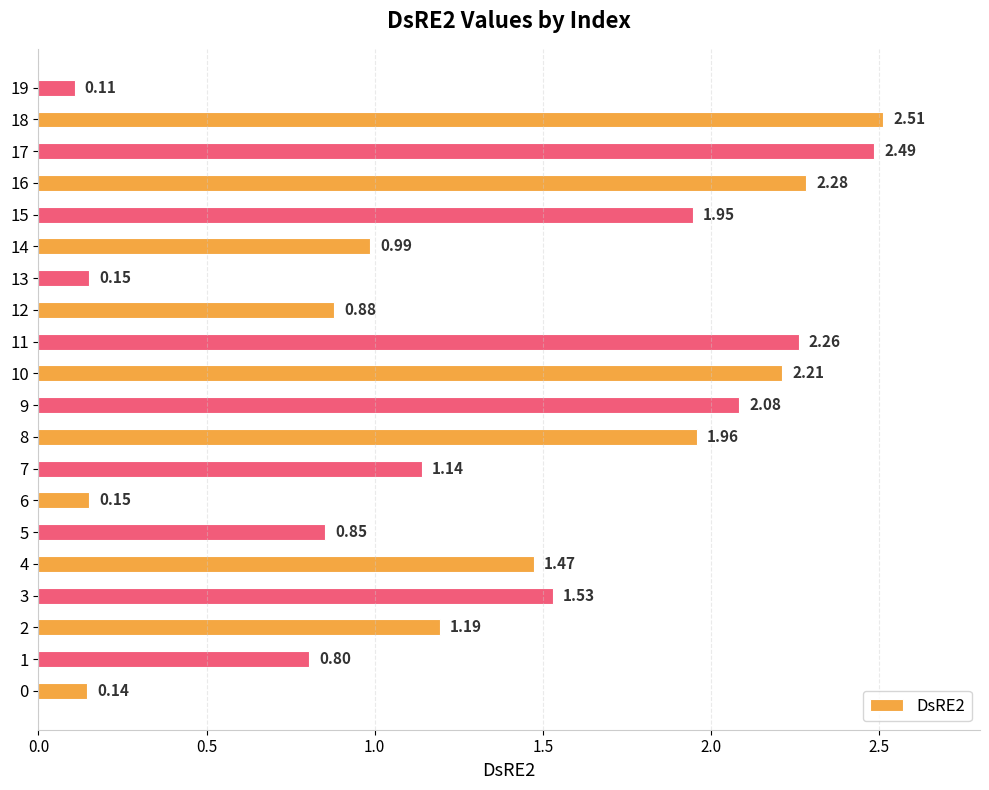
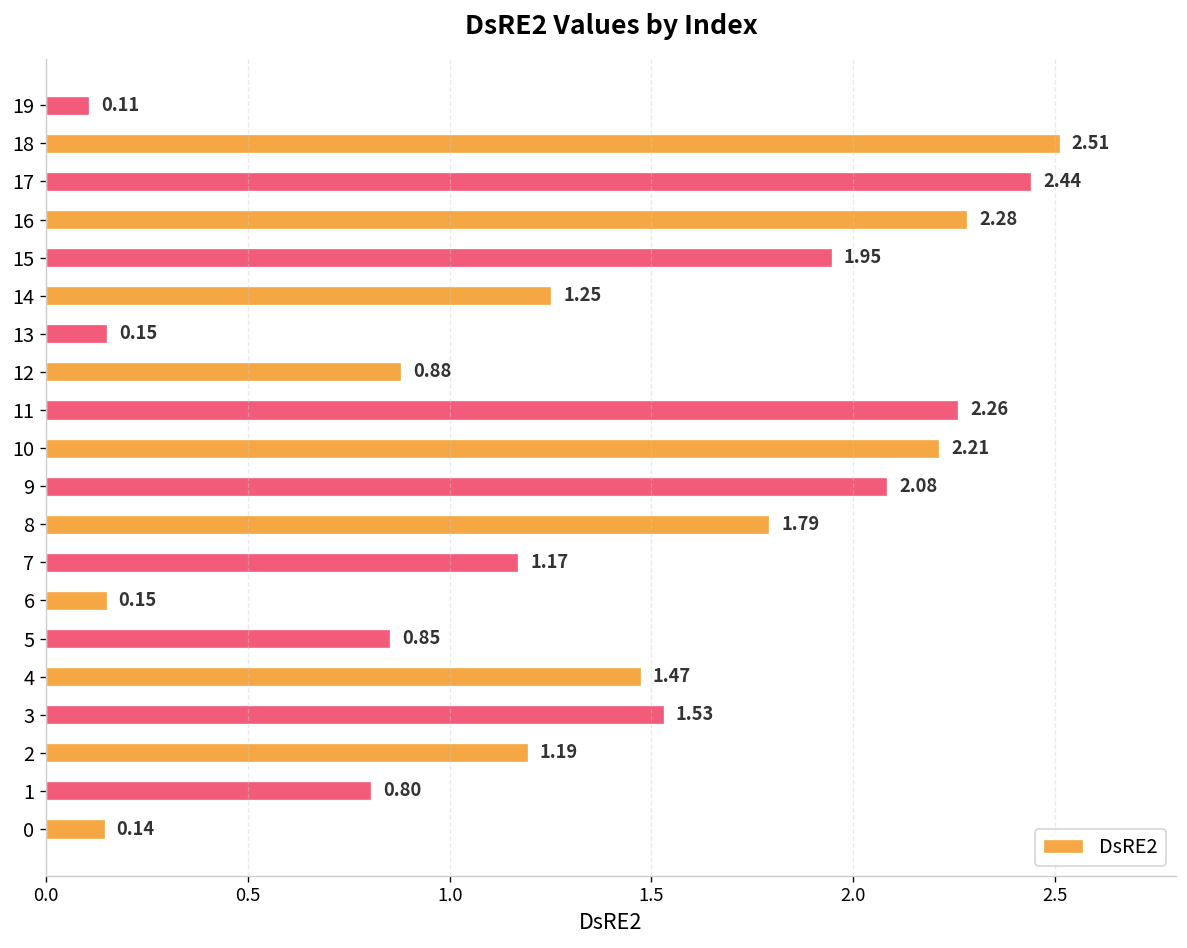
17: 2.49 -> 2.44
14: 0.99 -> 1.25
8: 1.96 -> 1.79
7: 1.14 -> 1.17
